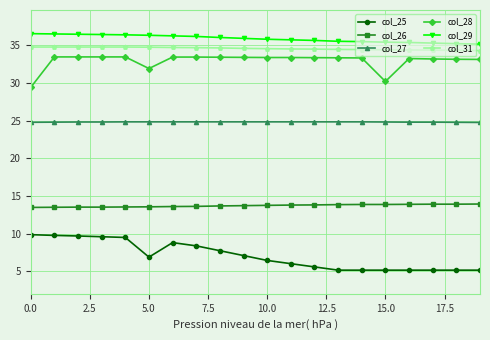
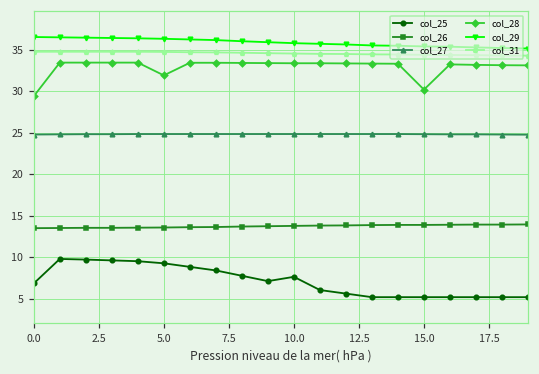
col_25, 0.0: 10 -> 7
col_25, 5.0: 7 -> 9
col_25, 10.0: 6 -> 8
